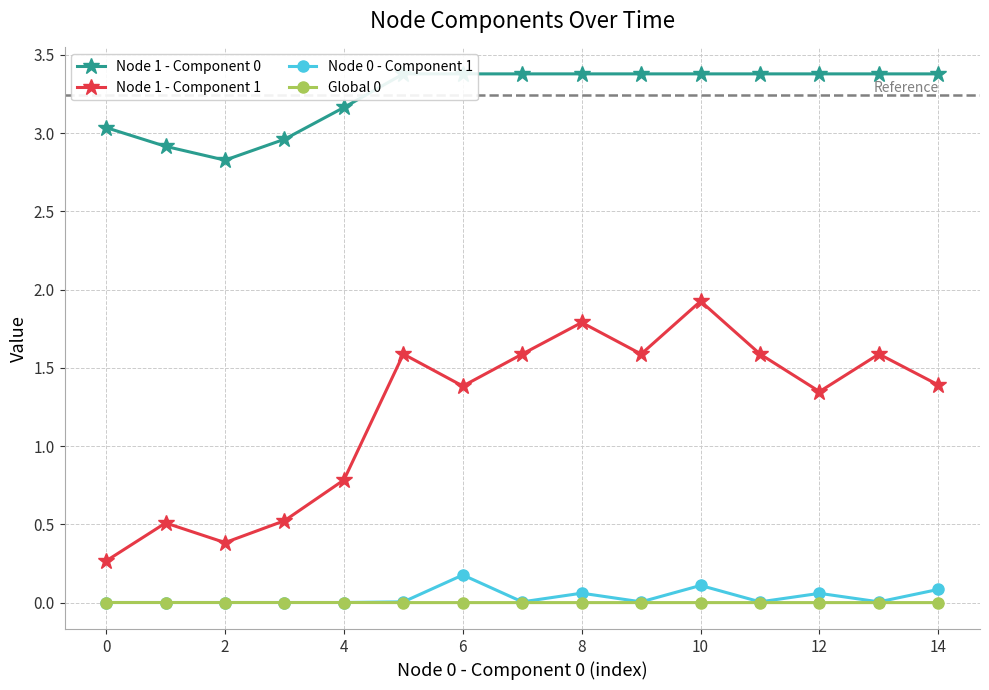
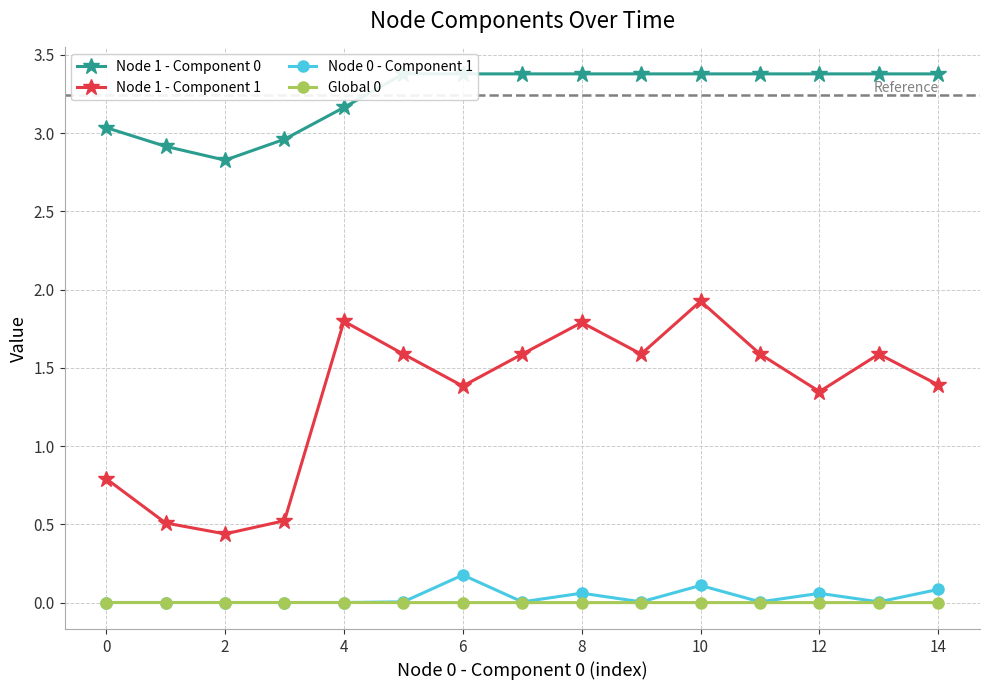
Node 1 - Component 1, 0: 0.27 -> 0.79
Node 1 - Component 1, 2: 0.38 -> 0.44
Node 1 - Component 1, 4: 0.78 -> 1.80
